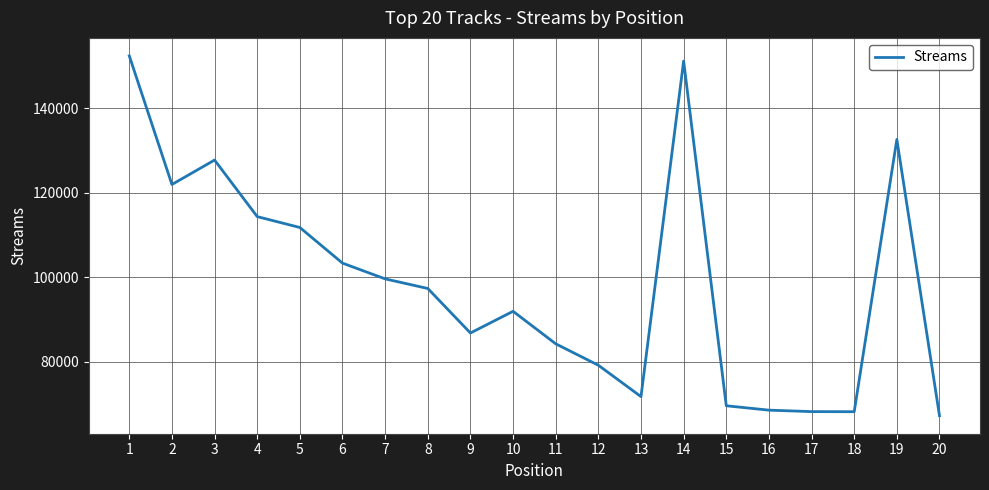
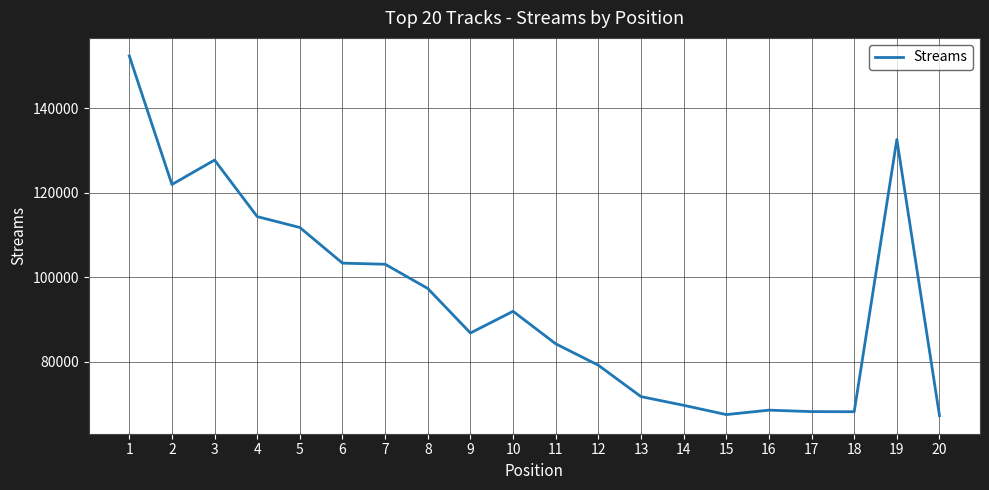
7: 100000 -> 103000
14: 151000 -> 70000
15: 70000 -> 68000
